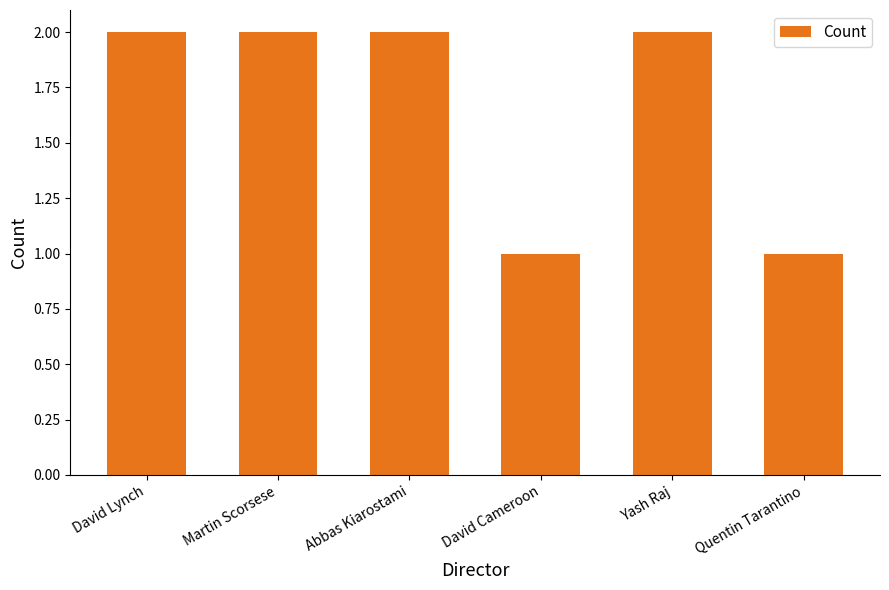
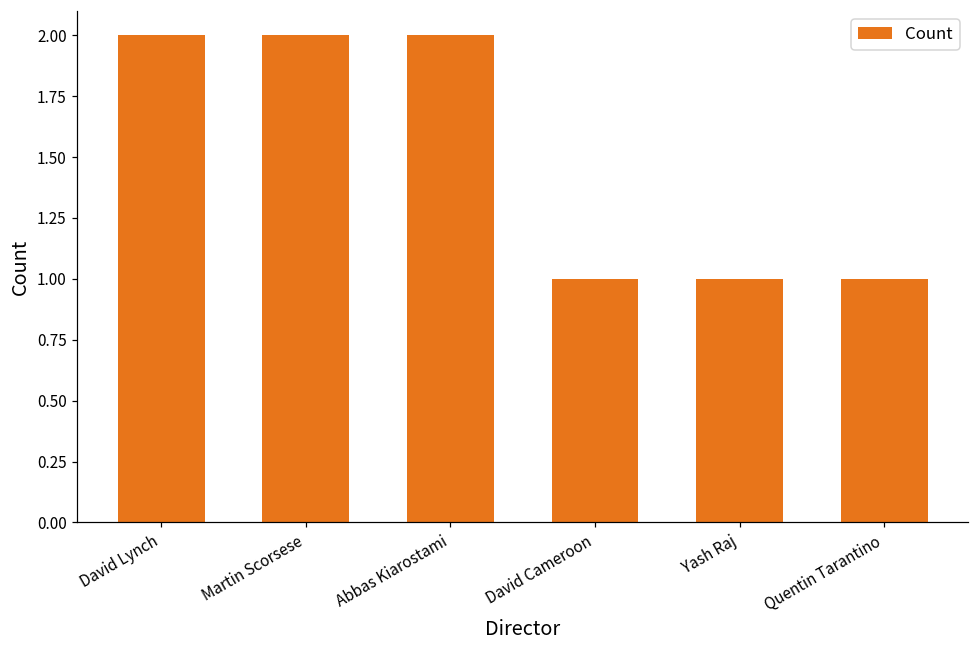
Yash Raj: 2 -> 1
